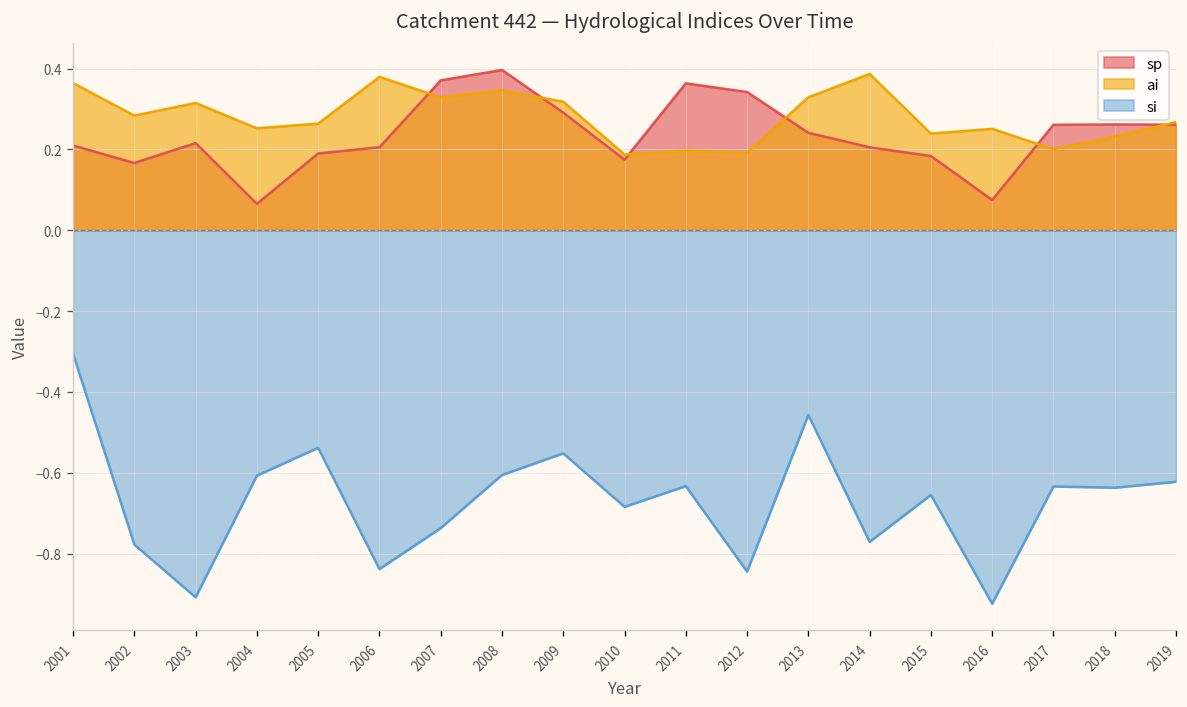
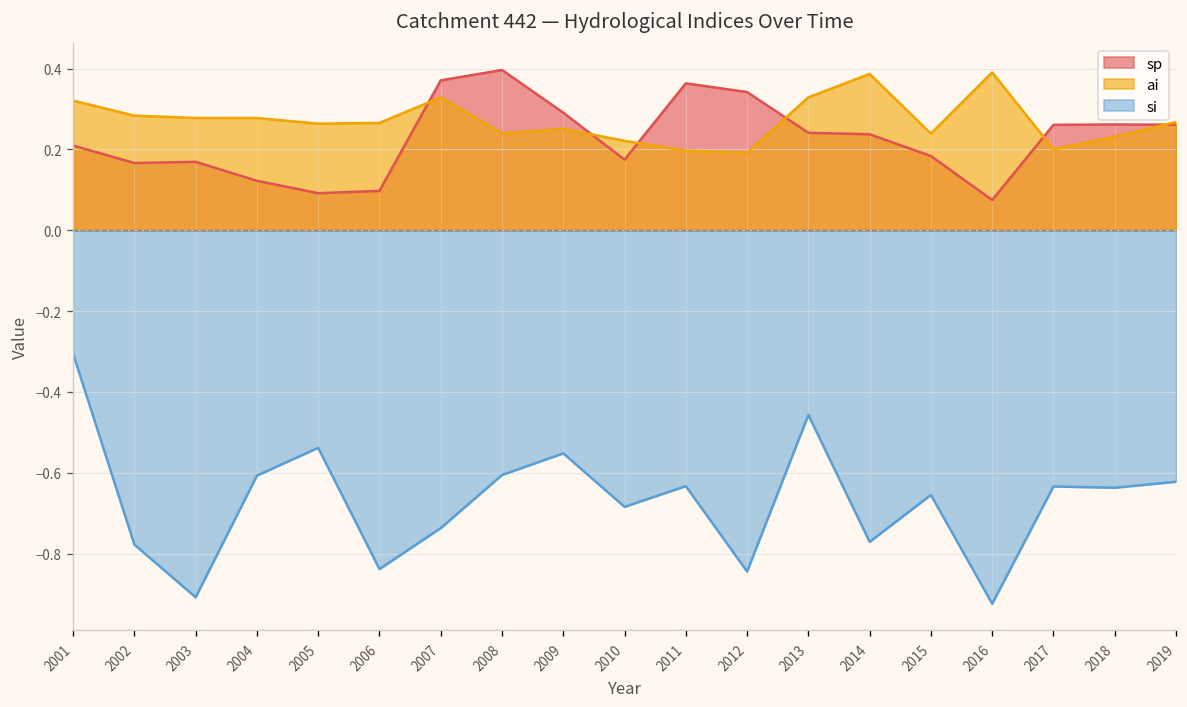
ai, 2001: 0.36 -> 0.32
sp, 2003: 0.22 -> 0.17
ai, 2003: 0.31 -> 0.28
sp, 2004: 0.07 -> 0.12
ai, 2004: 0.25 -> 0.28
sp, 2005: 0.19 -> 0.09
sp, 2006: 0.21 -> 0.10
ai, 2006: 0.38 -> 0.27
ai, 2008: 0.35 -> 0.24
ai, 2009: 0.32 -> 0.25
ai, 2010: 0.19 -> 0.22
sp, 2014: 0.21 -> 0.24
ai, 2016: 0.25 -> 0.39
